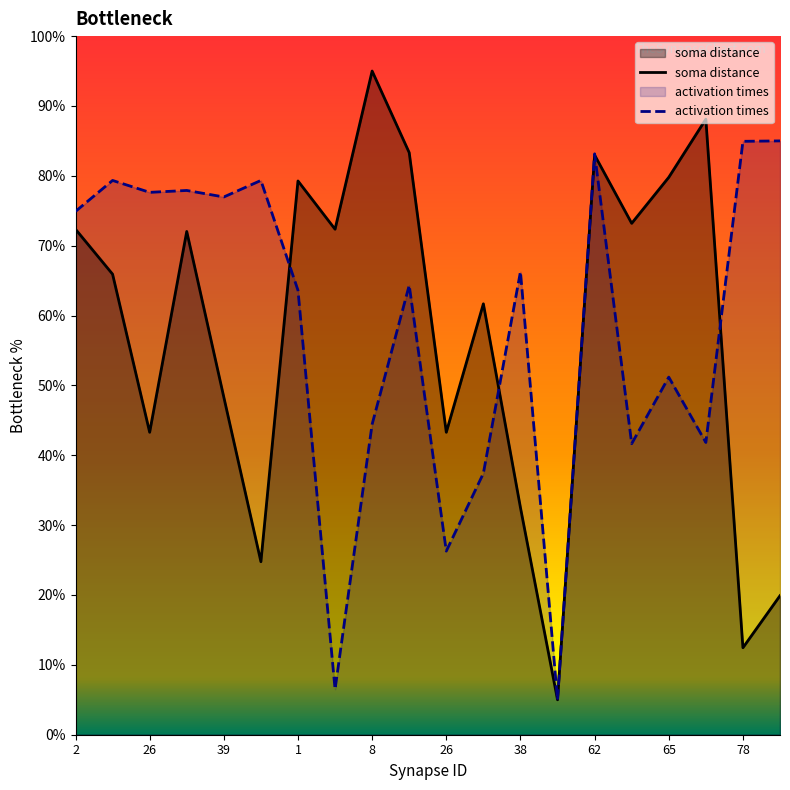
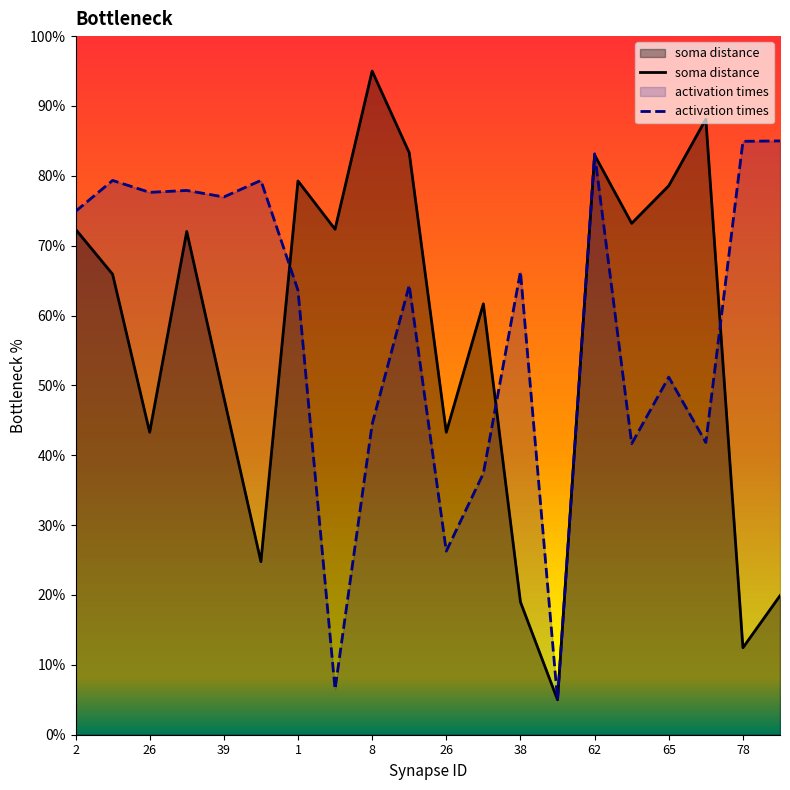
soma distance, 38: 33% -> 19%
soma distance, 65: 80% -> 79%
